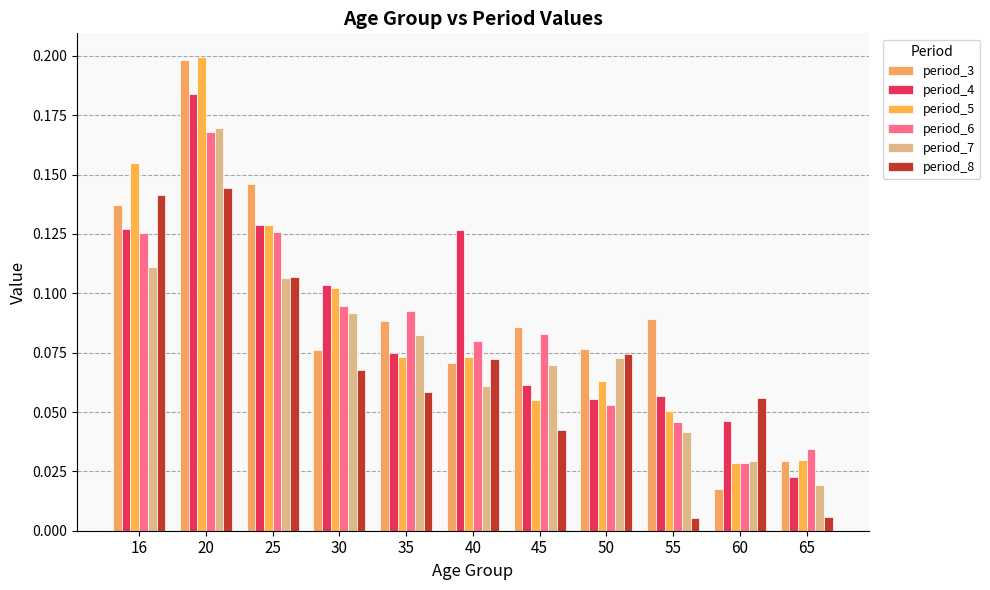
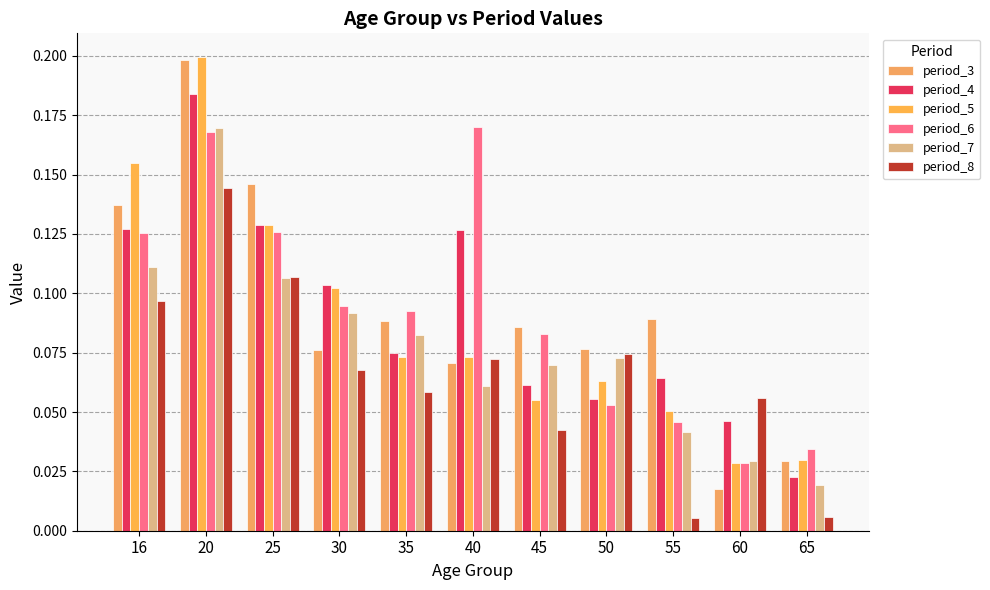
period_8, 16: 0.141 -> 0.097
period_6, 40: 0.080 -> 0.170
period_4, 55: 0.057 -> 0.064
